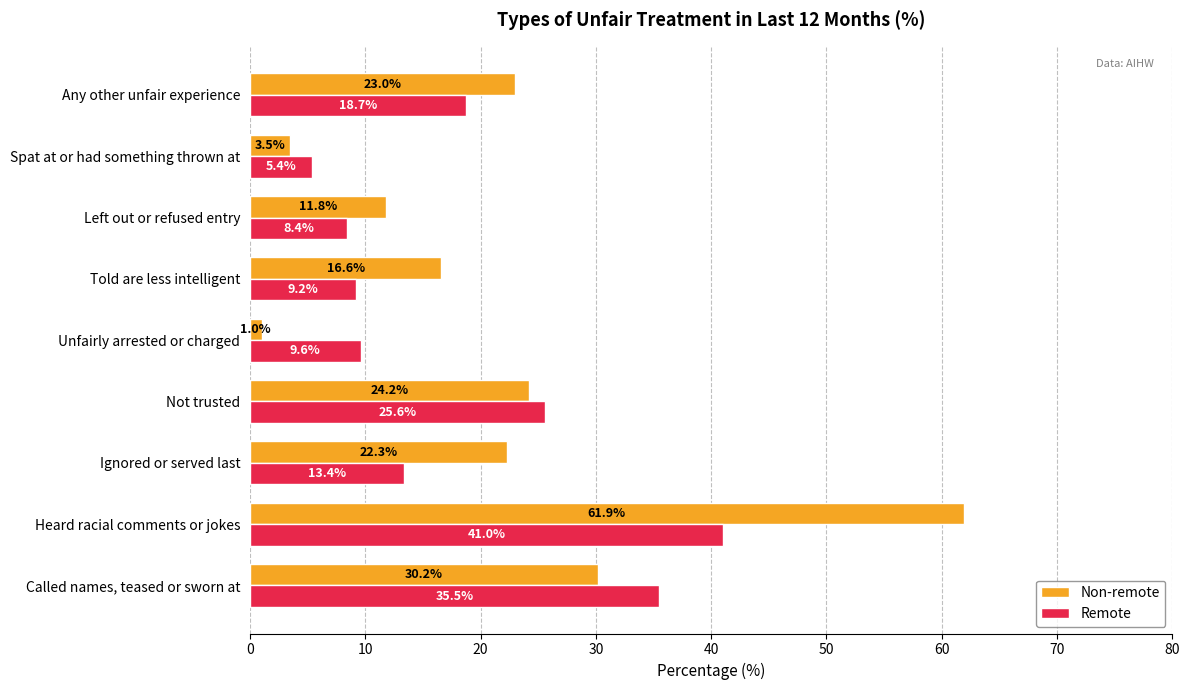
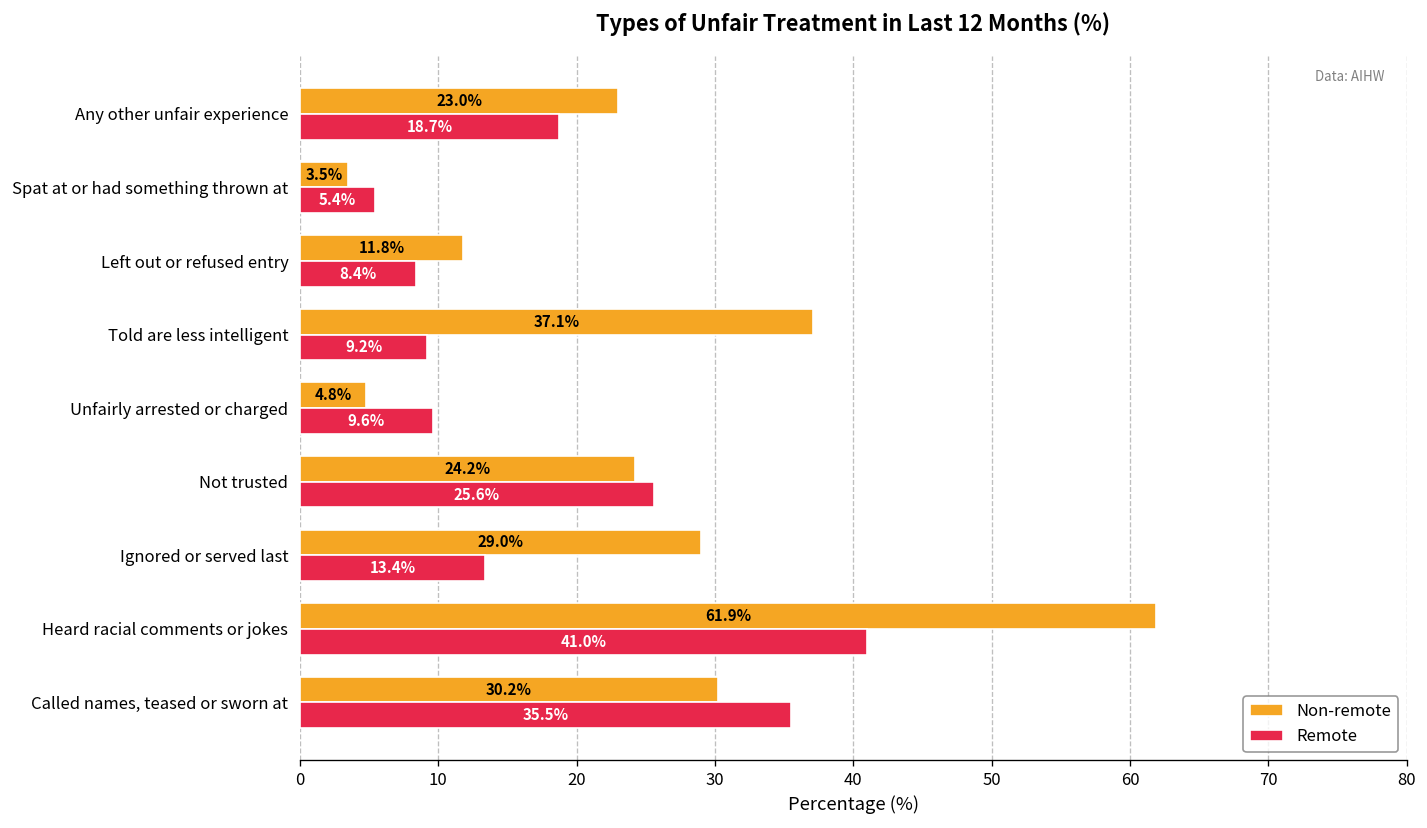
Non-remote, Told are less intelligent: 16.6% -> 37.1%
Non-remote, Unfairly arrested or charged: 1.0% -> 4.8%
Non-remote, Ignored or served last: 22.3% -> 29.0%
